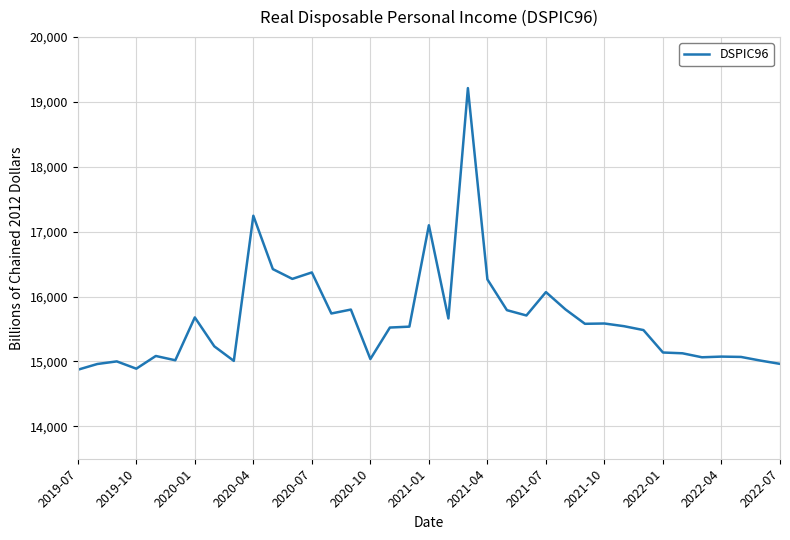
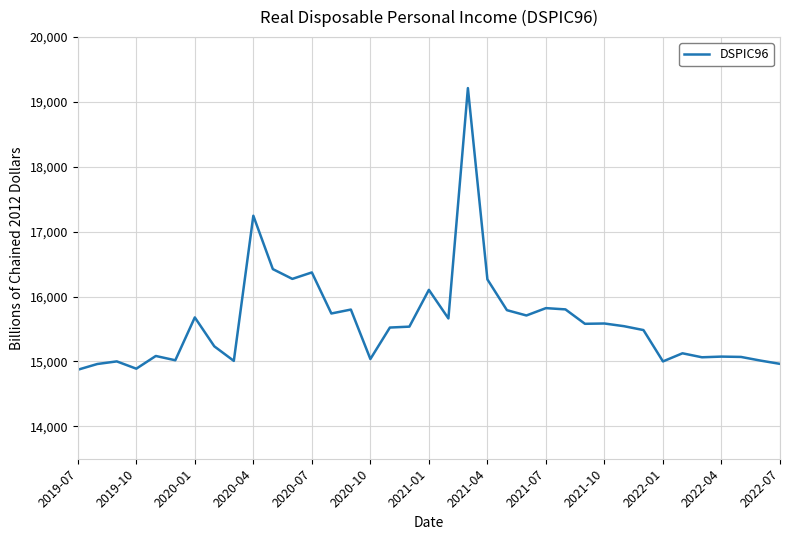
2021-01: 17,100 -> 16,100
2021-07: 16,100 -> 15,800
2022-01: 15,100 -> 15,000
